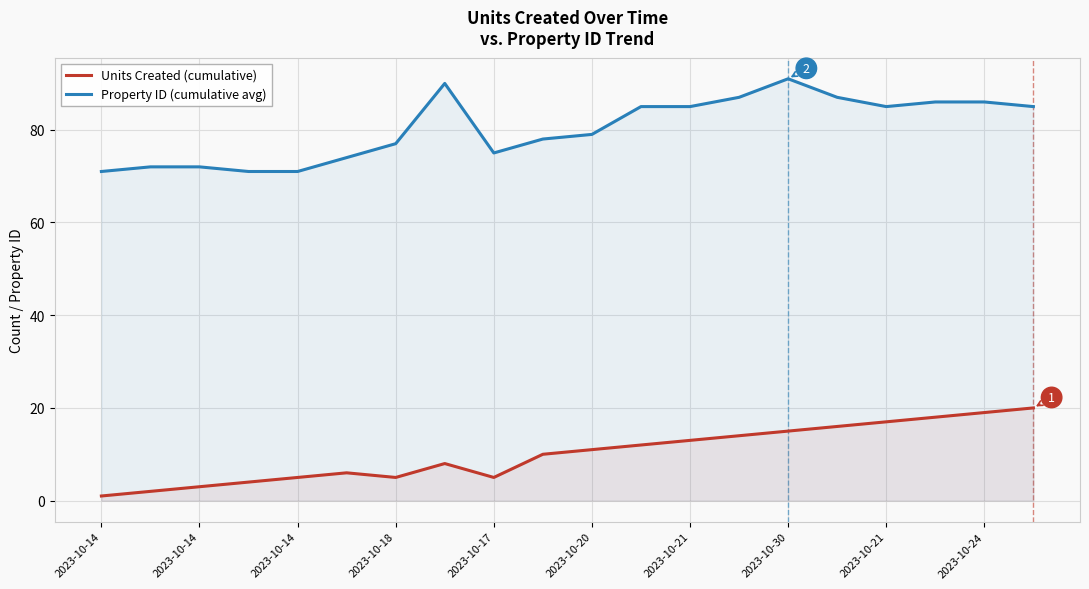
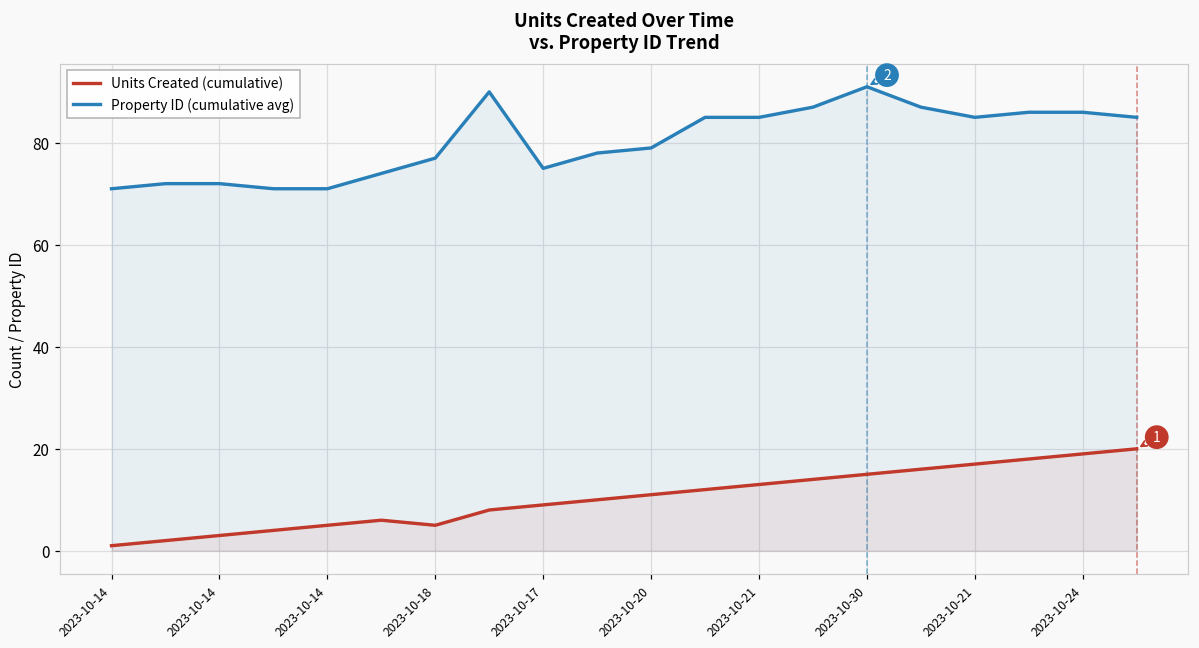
Units Created (cumulative), 2023-10-17: 5 -> 9
